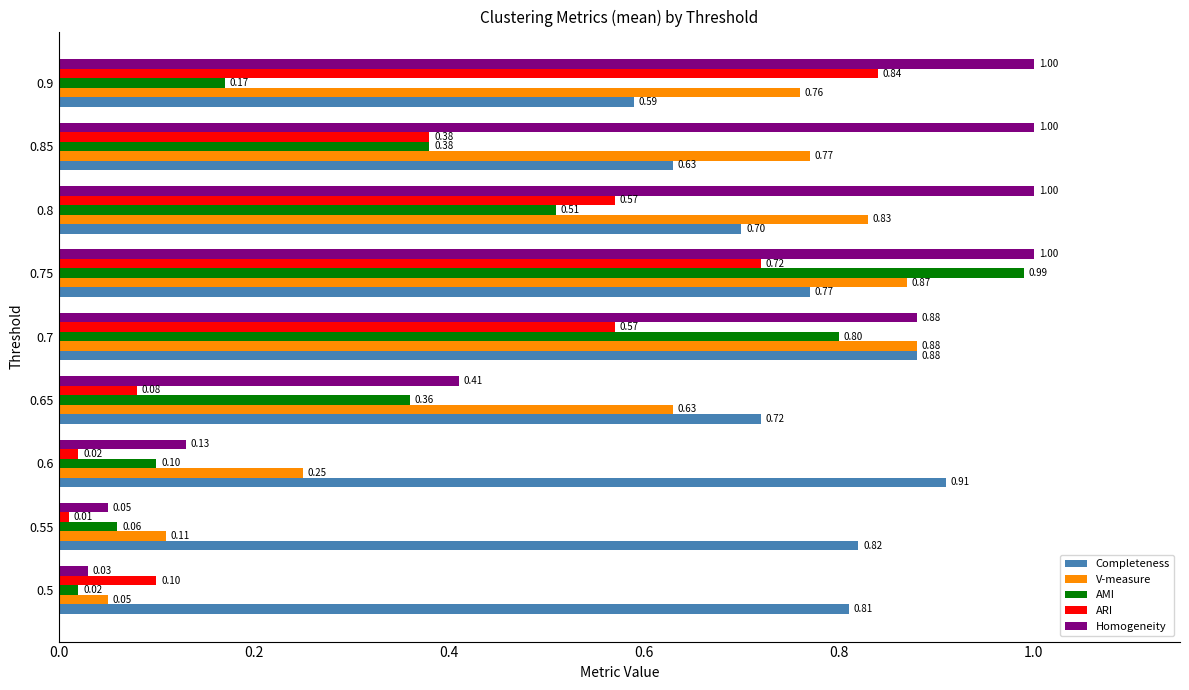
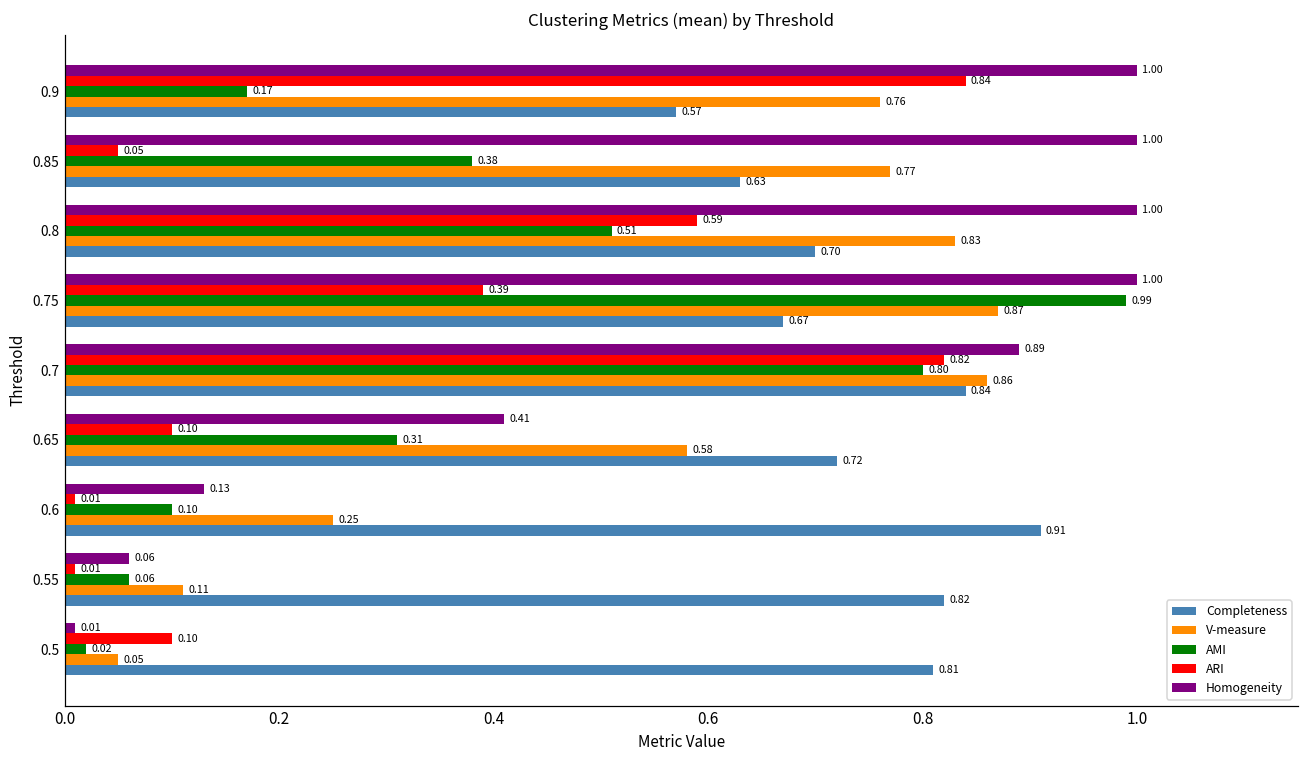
Completeness, 0.9: 0.59 -> 0.57
ARI, 0.85: 0.38 -> 0.05
ARI, 0.8: 0.57 -> 0.59
ARI, 0.75: 0.72 -> 0.39
Completeness, 0.75: 0.77 -> 0.67
Homogeneity, 0.7: 0.88 -> 0.89
ARI, 0.7: 0.57 -> 0.82
V-measure, 0.7: 0.88 -> 0.86
Completeness, 0.7: 0.88 -> 0.84
ARI, 0.65: 0.08 -> 0.10
AMI, 0.65: 0.36 -> 0.31
V-measure, 0.65: 0.63 -> 0.58
ARI, 0.6: 0.02 -> 0.01
Homogeneity, 0.55: 0.05 -> 0.06
Homogeneity, 0.5: 0.03 -> 0.01
